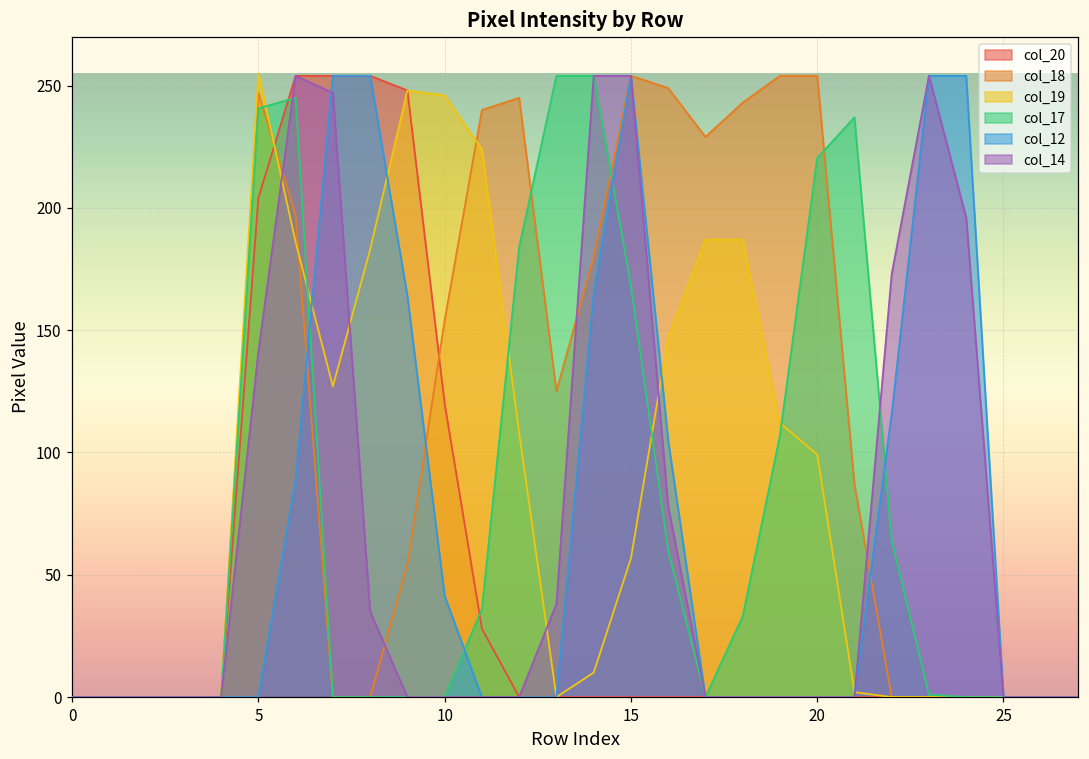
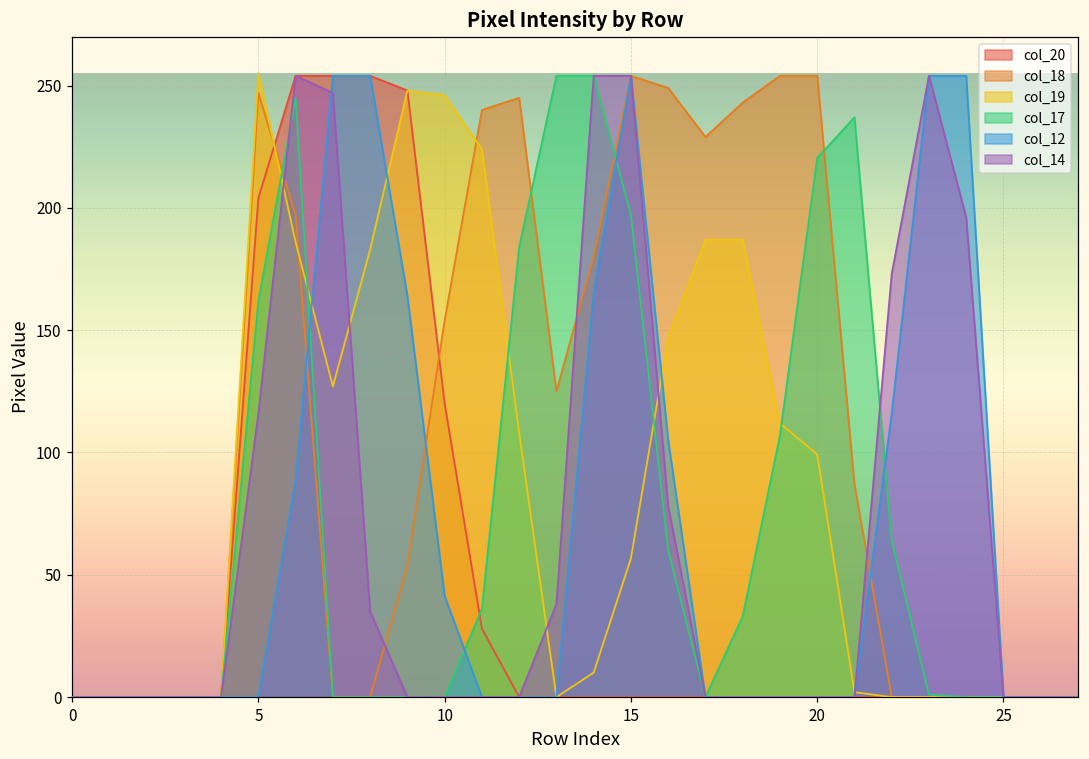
col_17, 5: 241 -> 162
col_14, 5: 141 -> 116
col_17, 15: 168 -> 197
